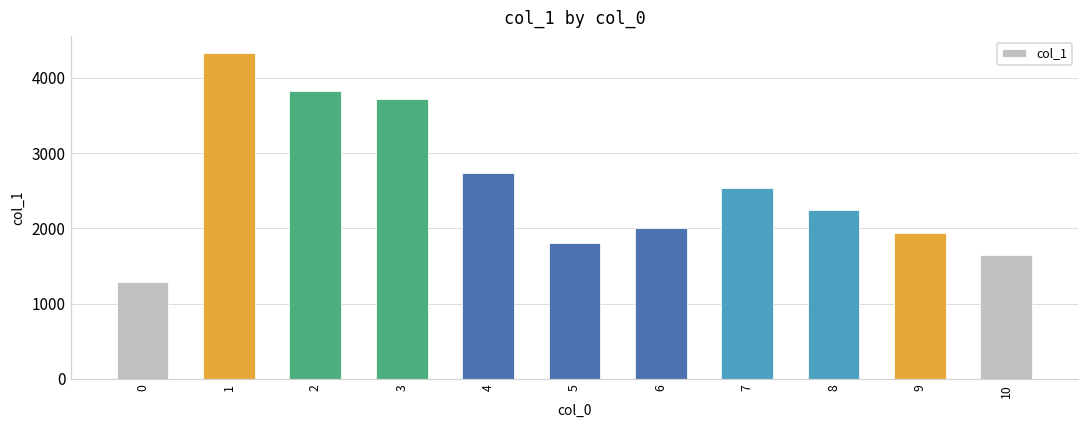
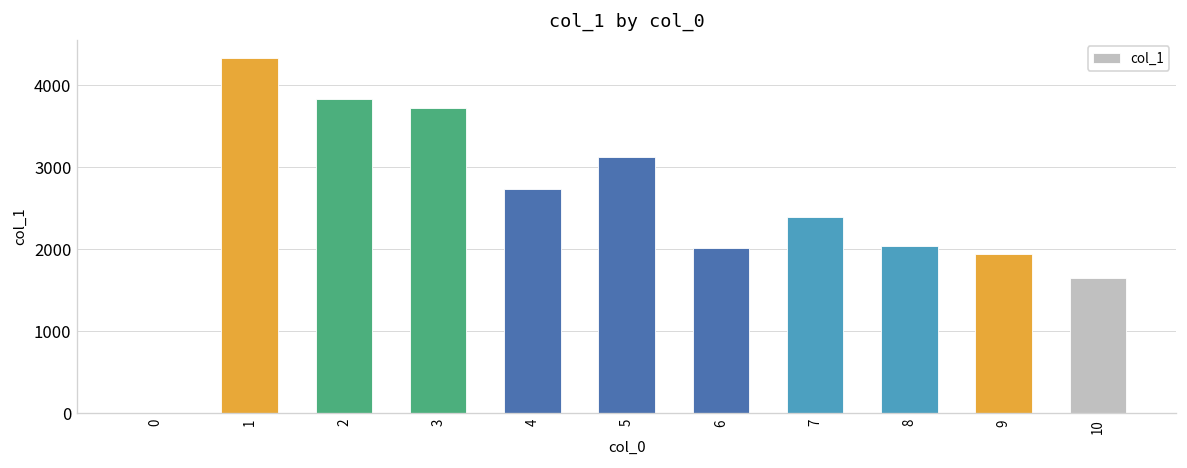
0: 1300 -> 0
5: 1800 -> 3100
7: 2500 -> 2400
8: 2200 -> 2000
